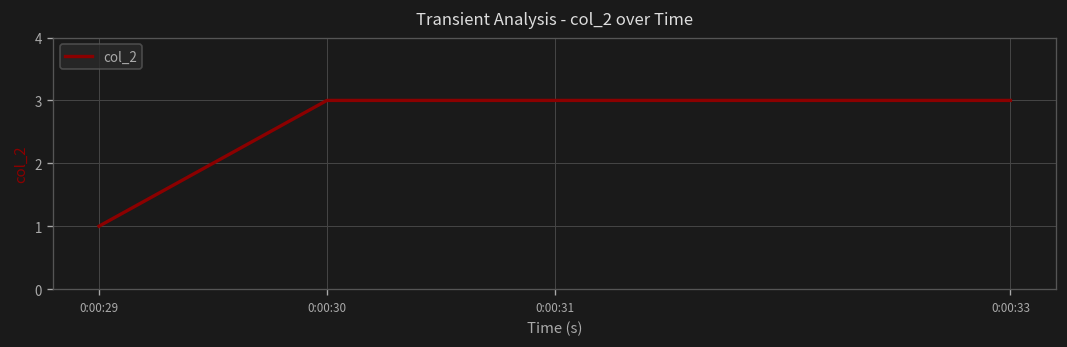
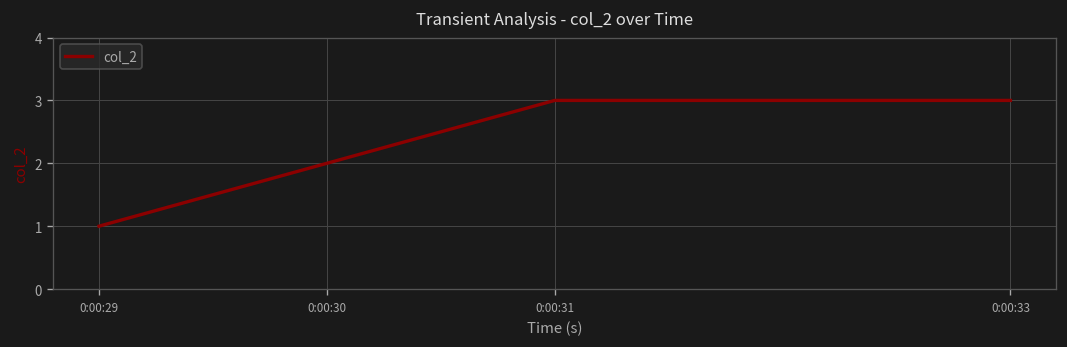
0:00:30: 3 -> 2
